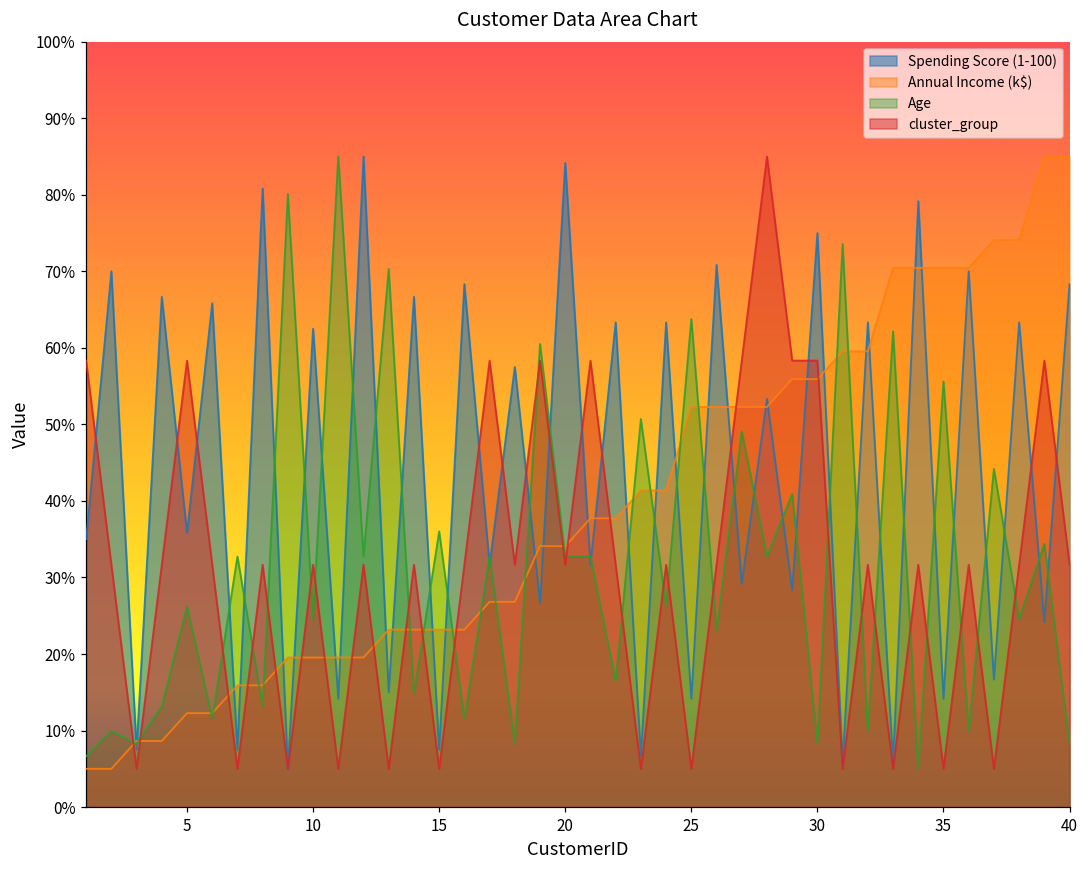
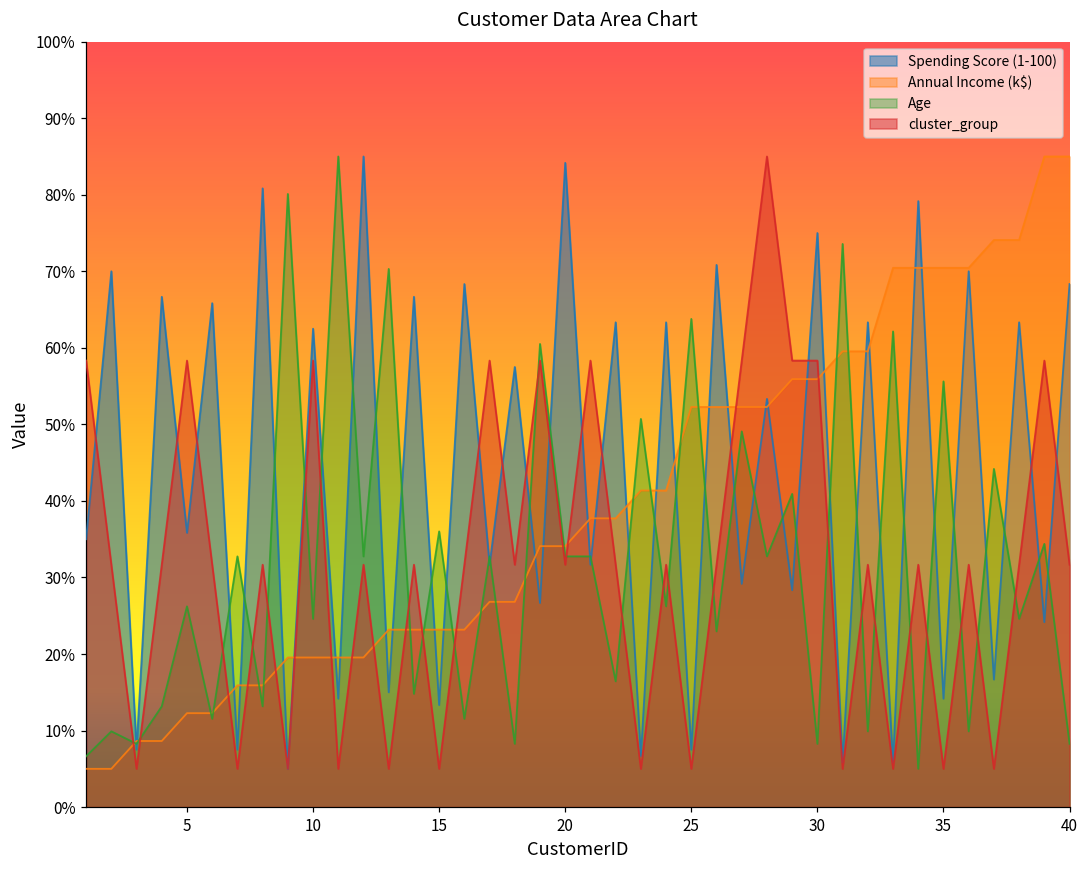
cluster_group, 10: 32% -> 58%
Spending Score (1-100), 15: 8% -> 13%
Spending Score (1-100), 25: 14% -> 8%
